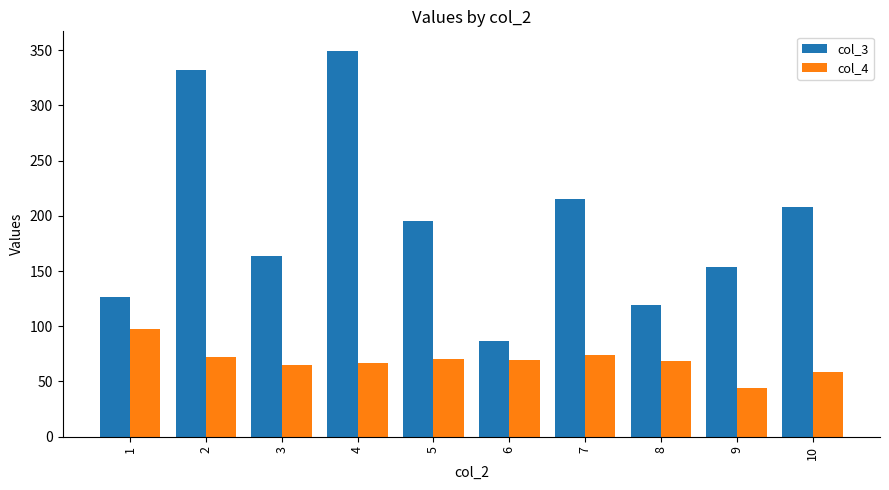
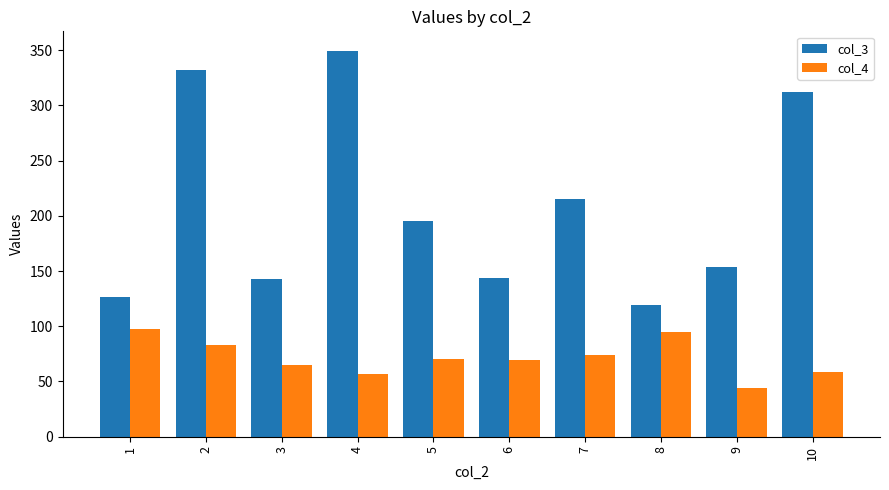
col_4, 2: 72 -> 83
col_3, 3: 164 -> 143
col_4, 4: 66 -> 56
col_3, 6: 87 -> 143
col_4, 8: 69 -> 95
col_3, 10: 208 -> 312
